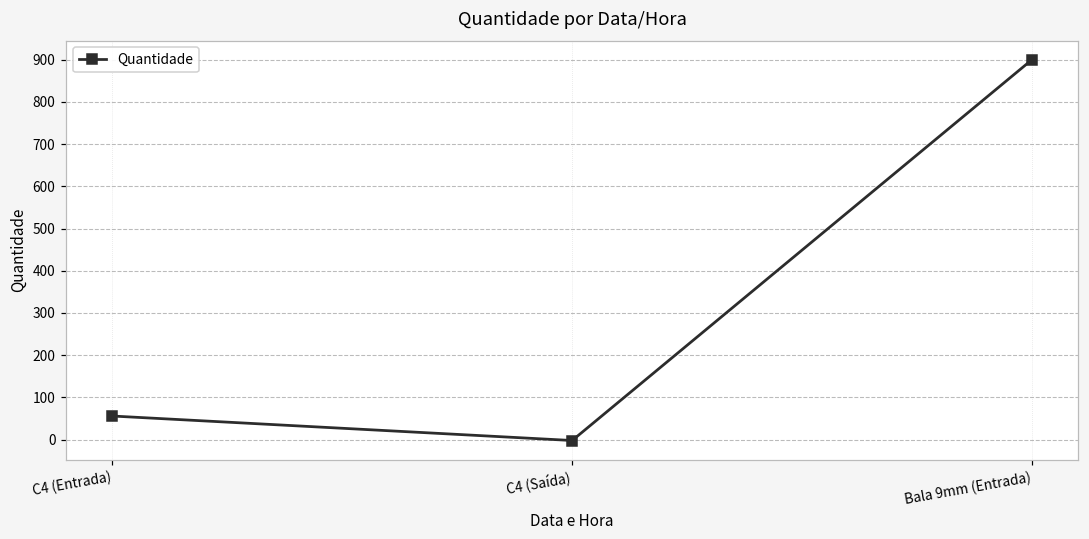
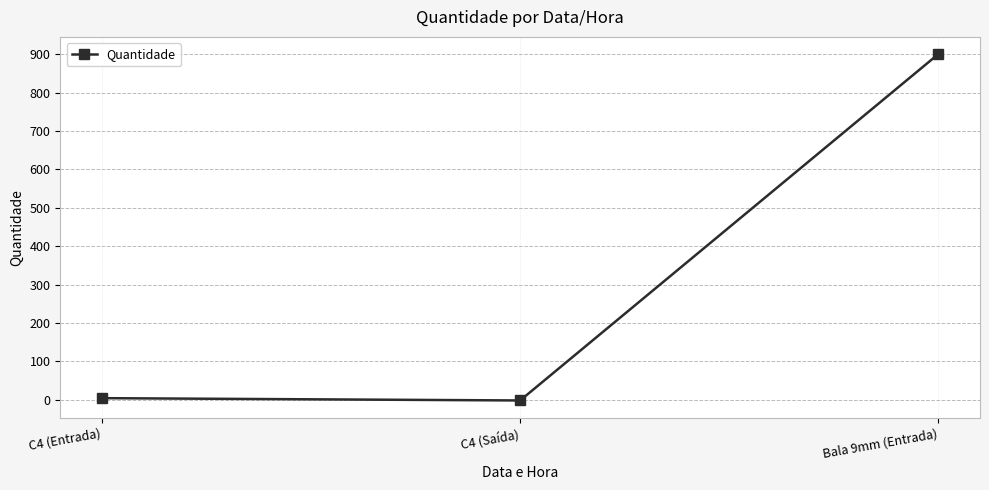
C4 (Entrada): 60 -> 0
